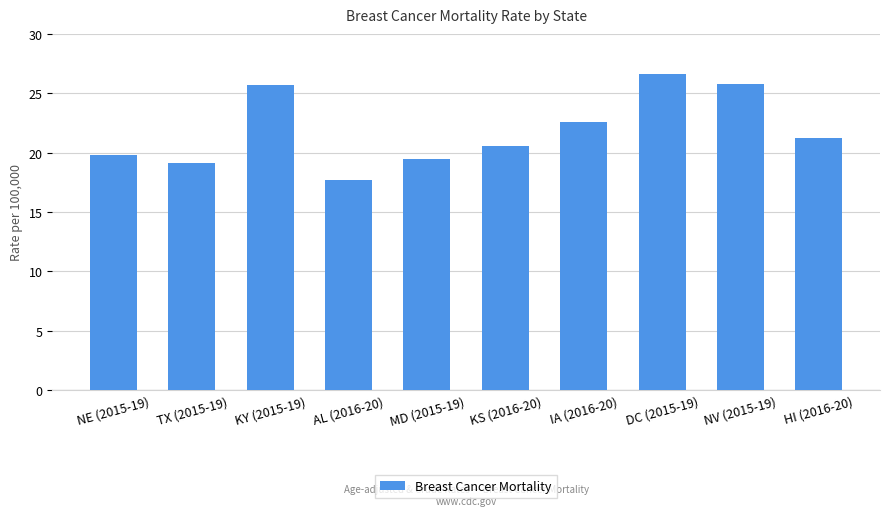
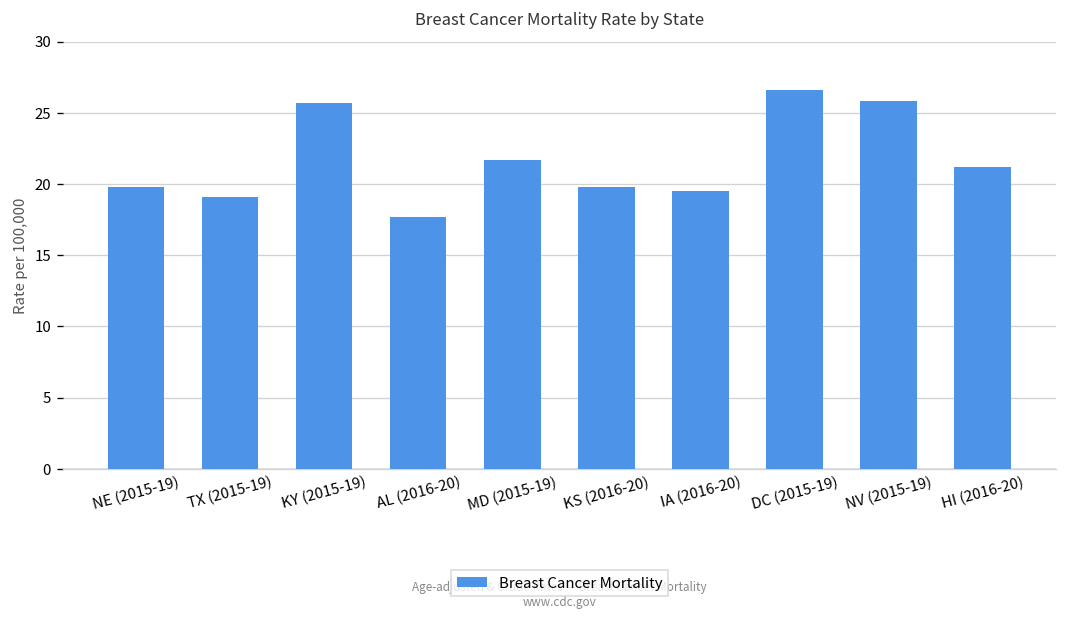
MD (2015-19): 19.5 -> 21.7
KS (2016-20): 20.6 -> 19.8
IA (2016-20): 22.6 -> 19.5
